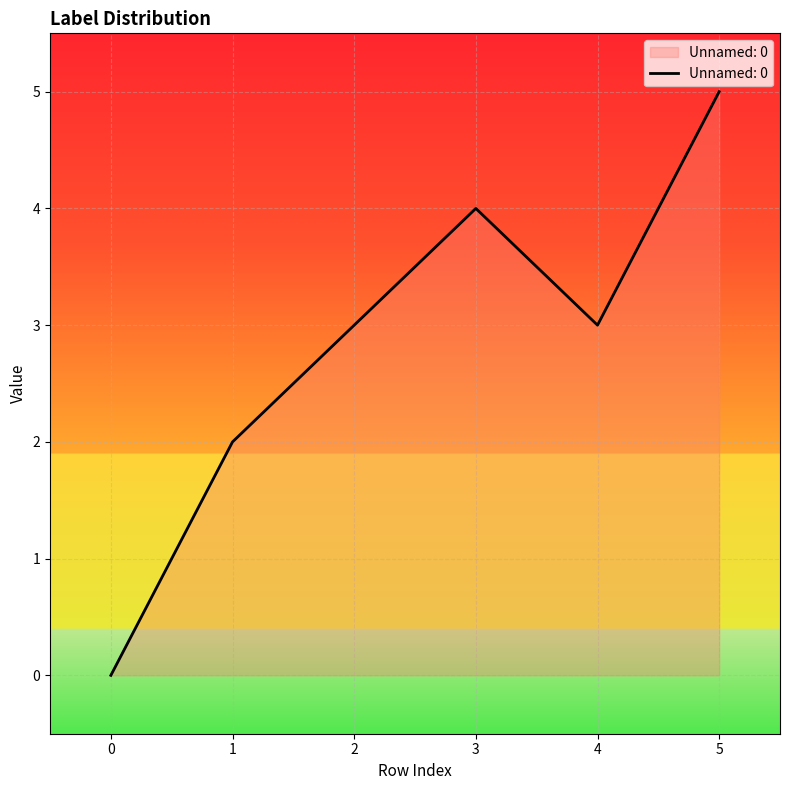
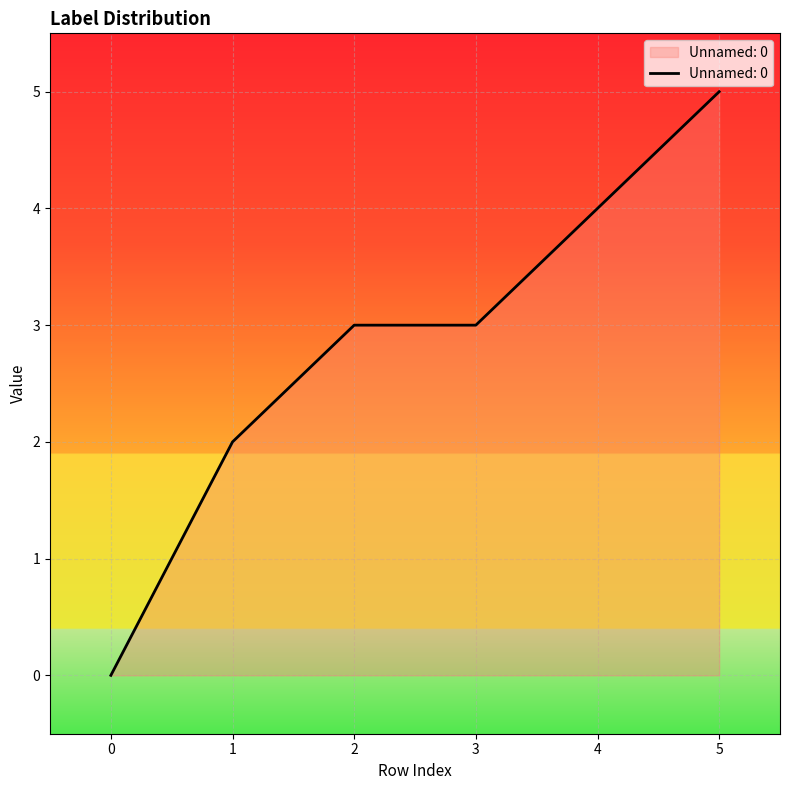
3: 4 -> 3
4: 3 -> 4
